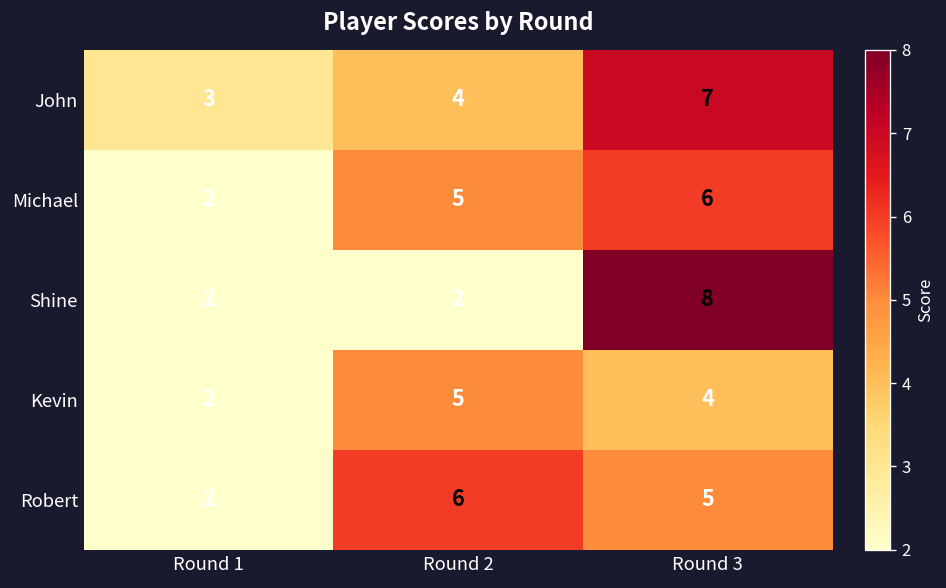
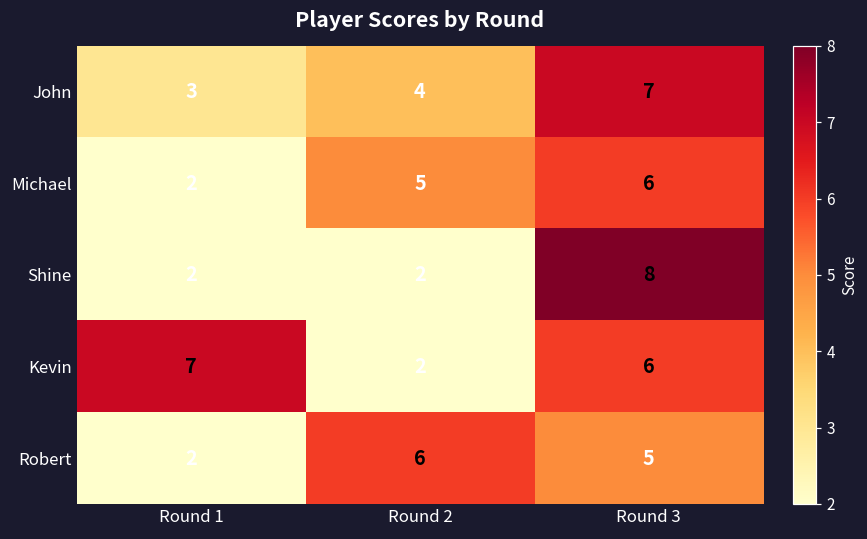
Kevin, Round 1: 2 -> 7
Kevin, Round 2: 5 -> 2
Kevin, Round 3: 4 -> 6
